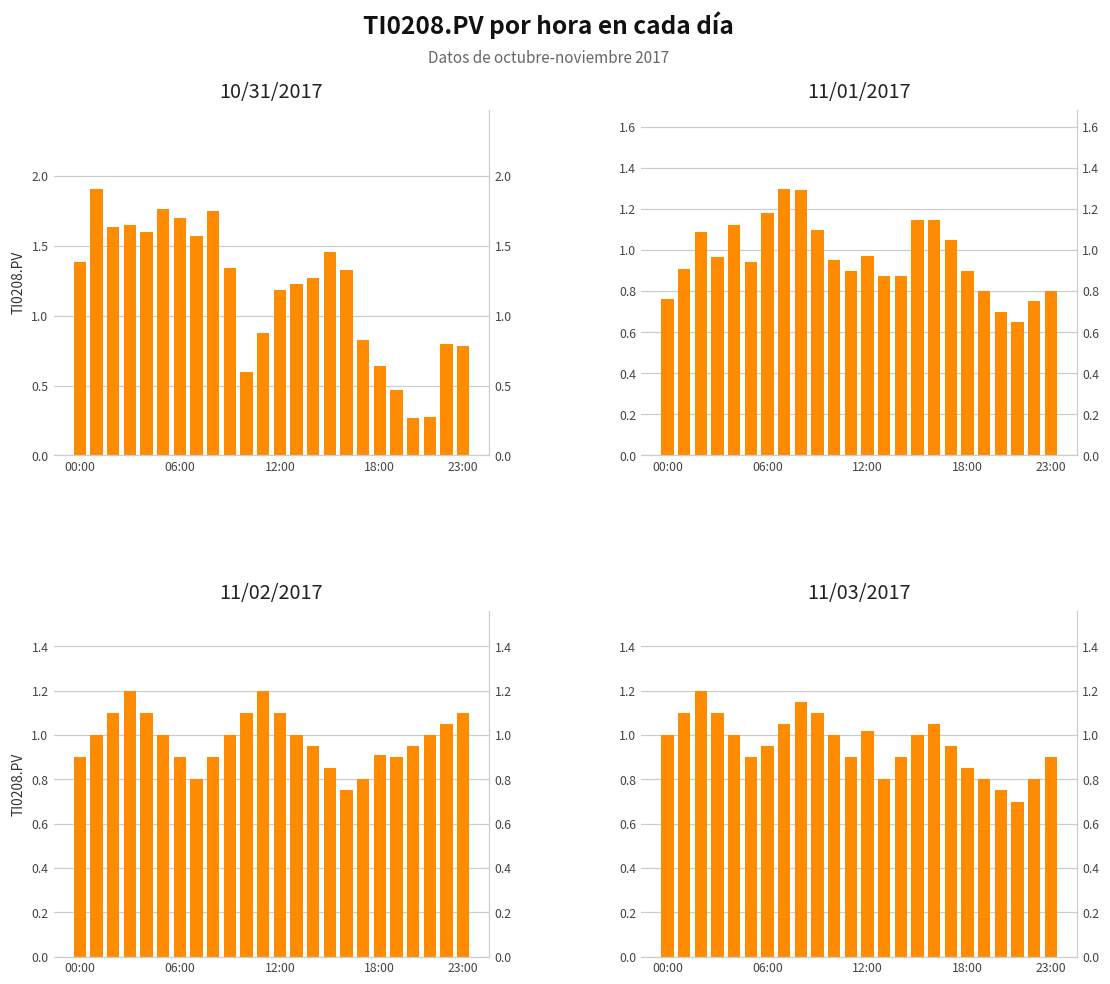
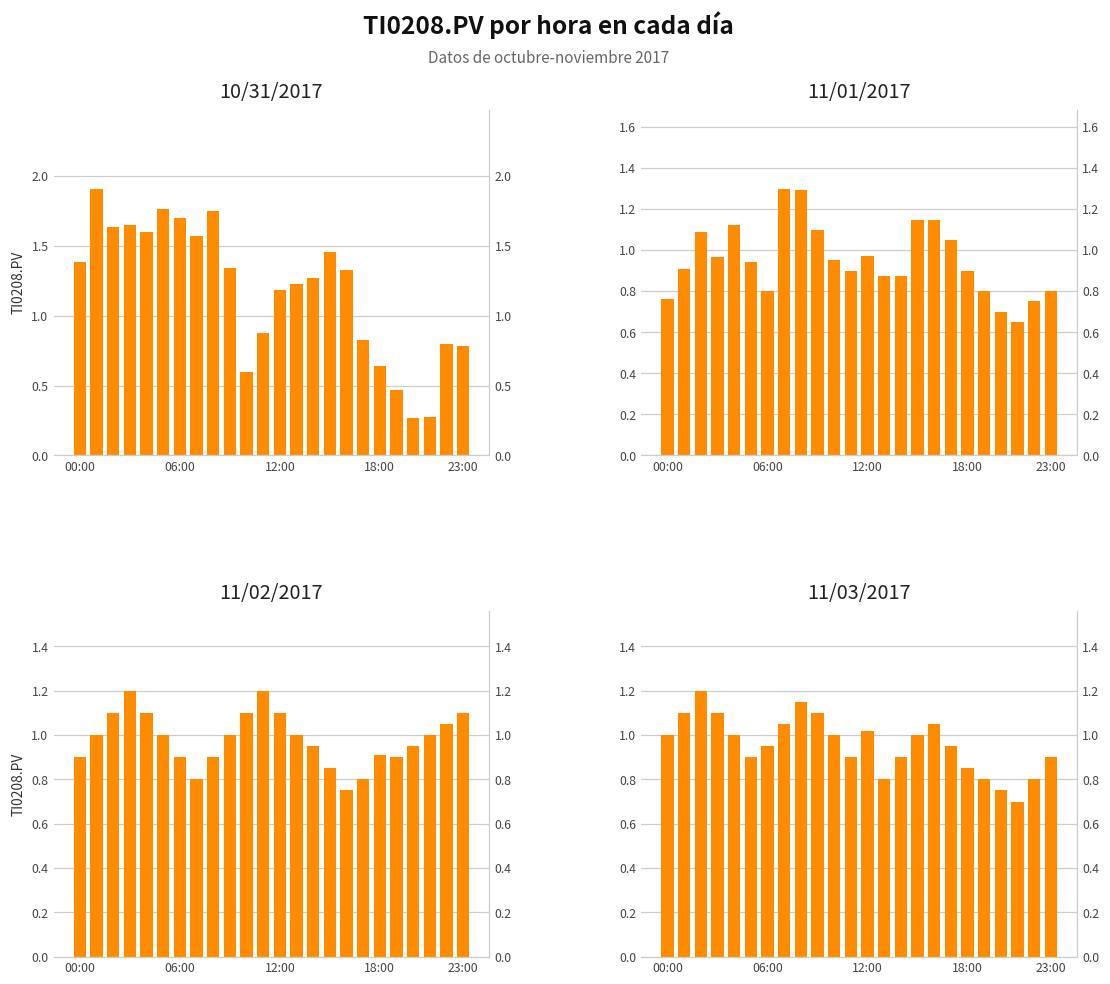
11/01/2017, 06:00: 1.18 -> 0.80
